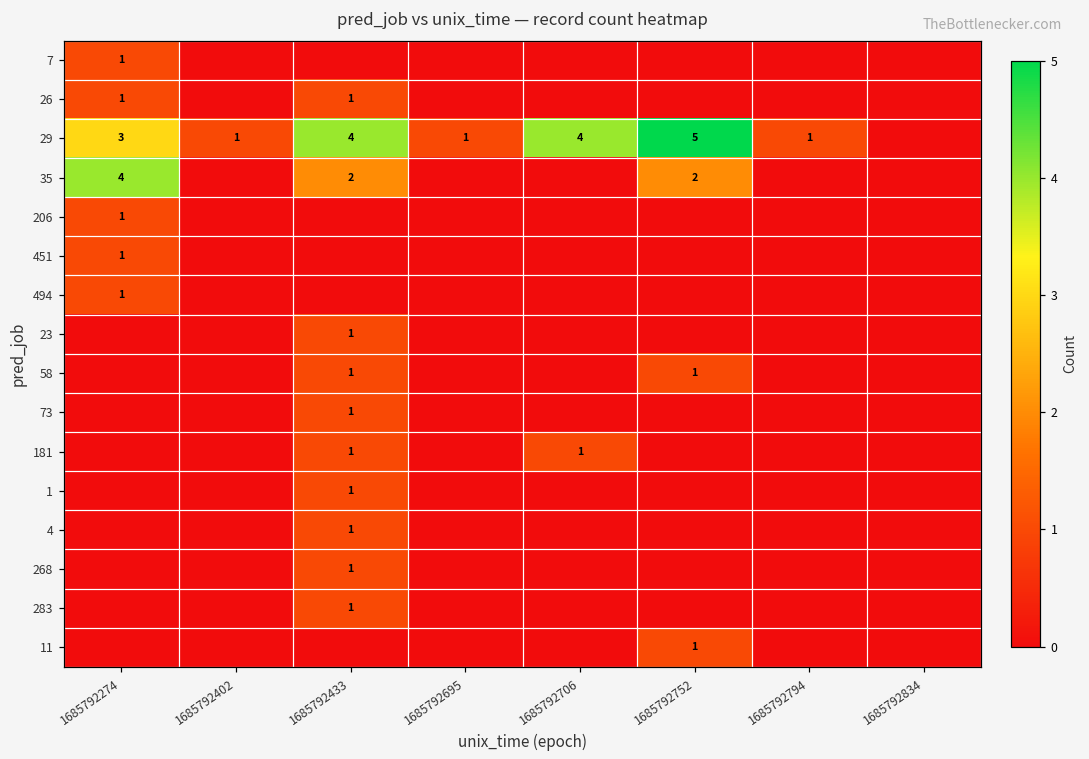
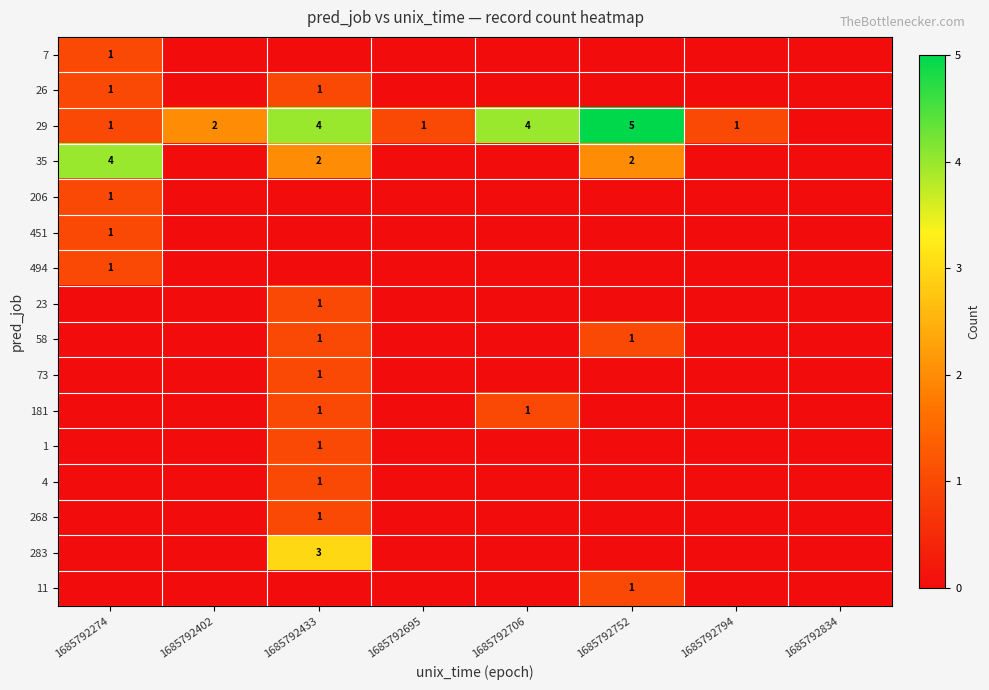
29, 1685792274: 3 -> 1
29, 1685792402: 1 -> 2
283, 1685792433: 1 -> 3
